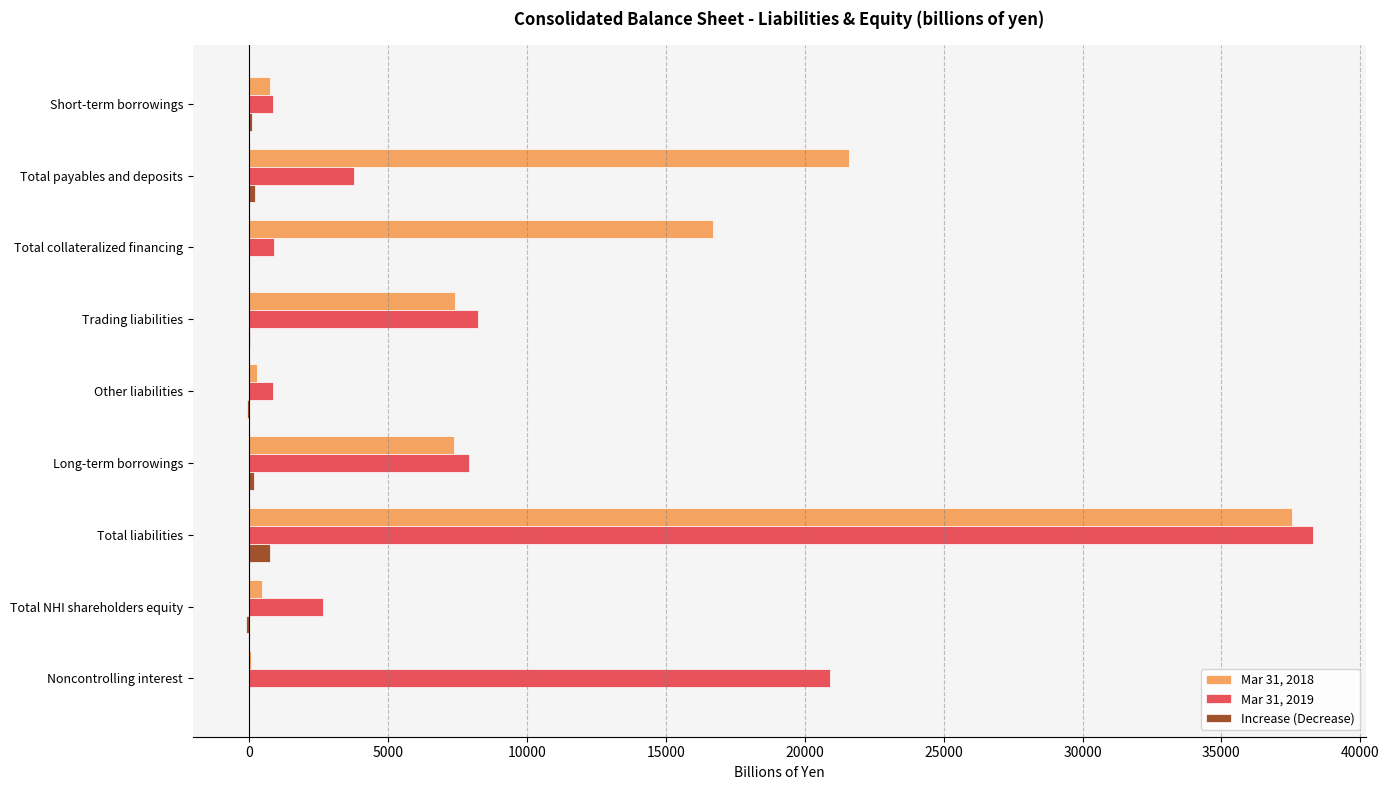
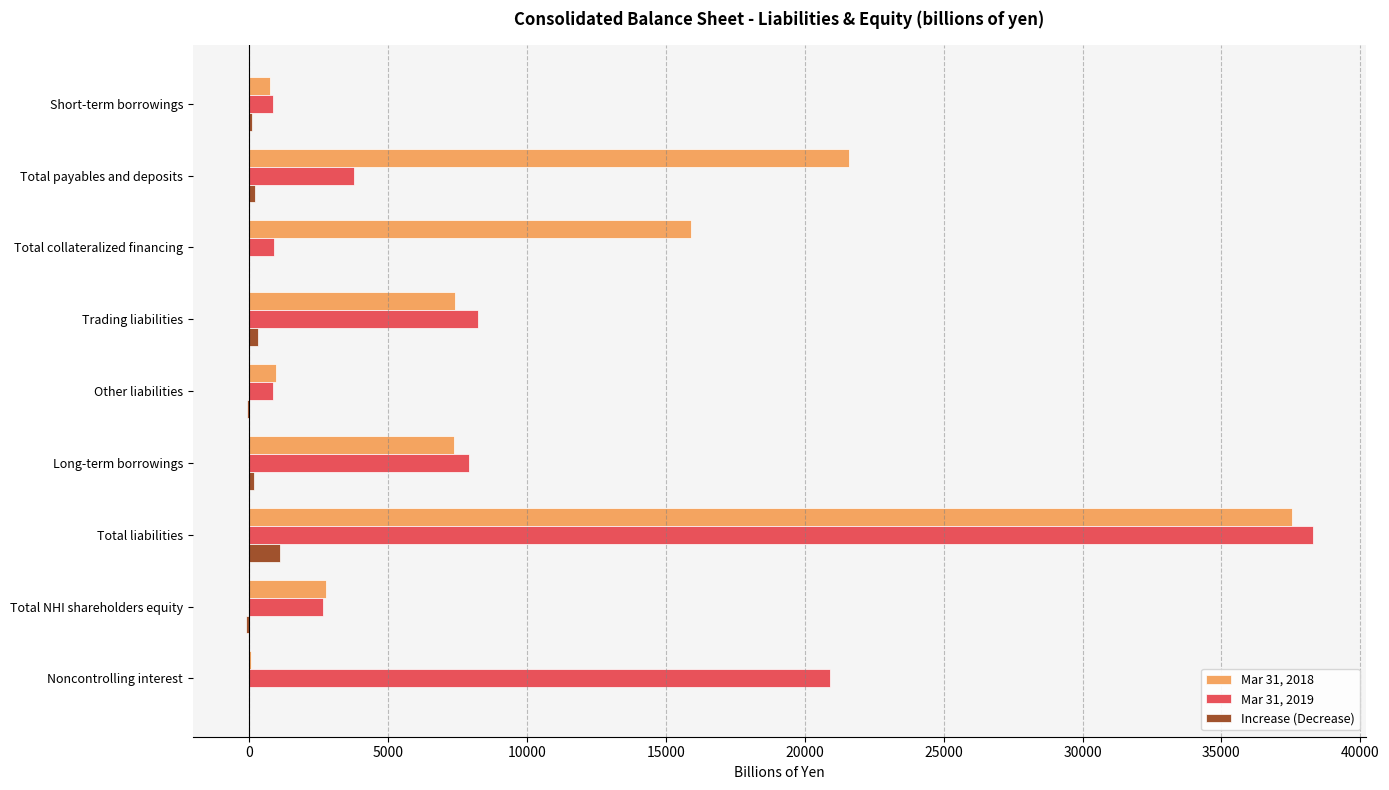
Mar 31, 2018, Total collateralized financing: 16700 -> 15900
Increase (Decrease), Trading liabilities: 0 -> 300
Mar 31, 2018, Other liabilities: 300 -> 1000
Increase (Decrease), Total liabilities: 700 -> 1100
Mar 31, 2018, Total NHI shareholders equity: 500 -> 2700
